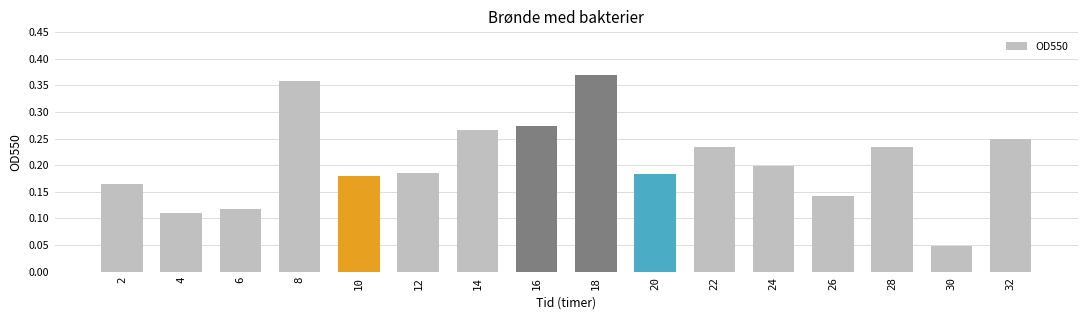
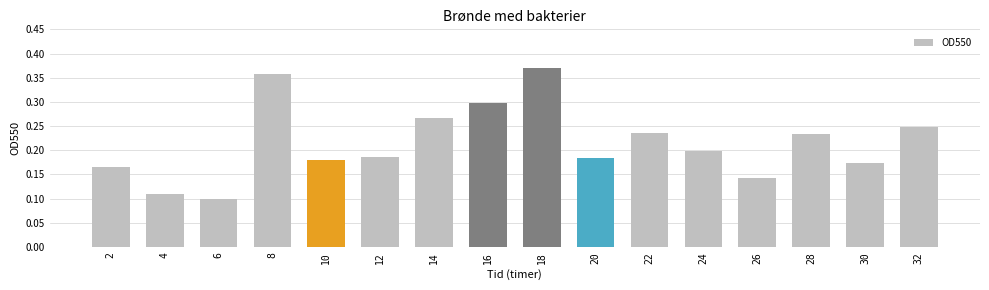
6: 0.12 -> 0.10
16: 0.27 -> 0.30
30: 0.05 -> 0.17
